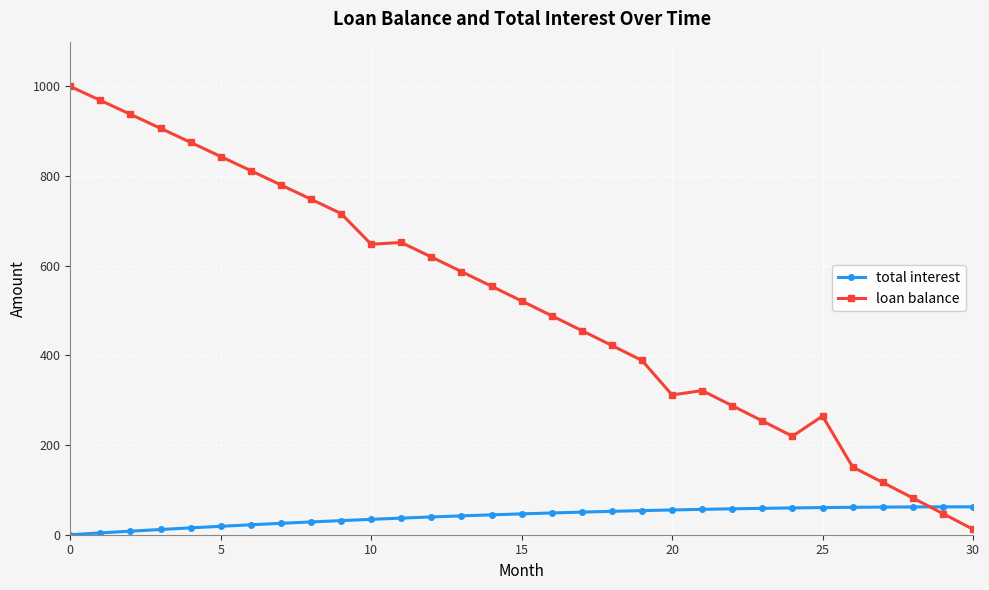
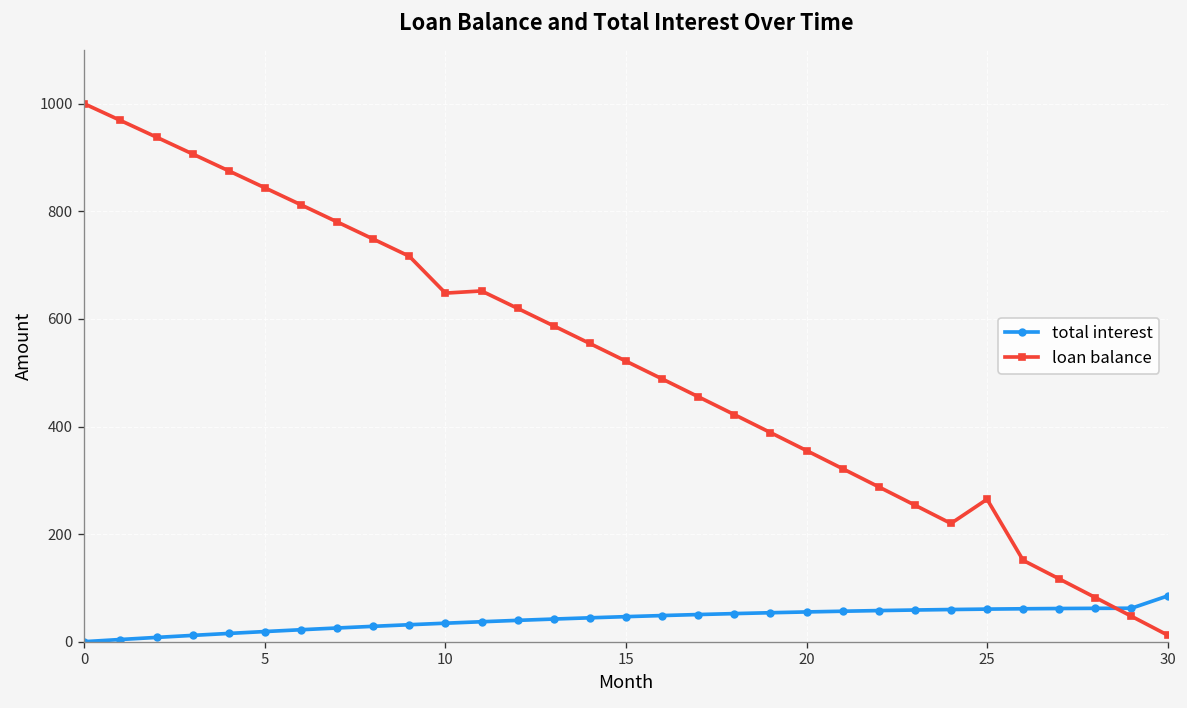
loan balance, 20: 310 -> 360
total interest, 30: 60 -> 80
